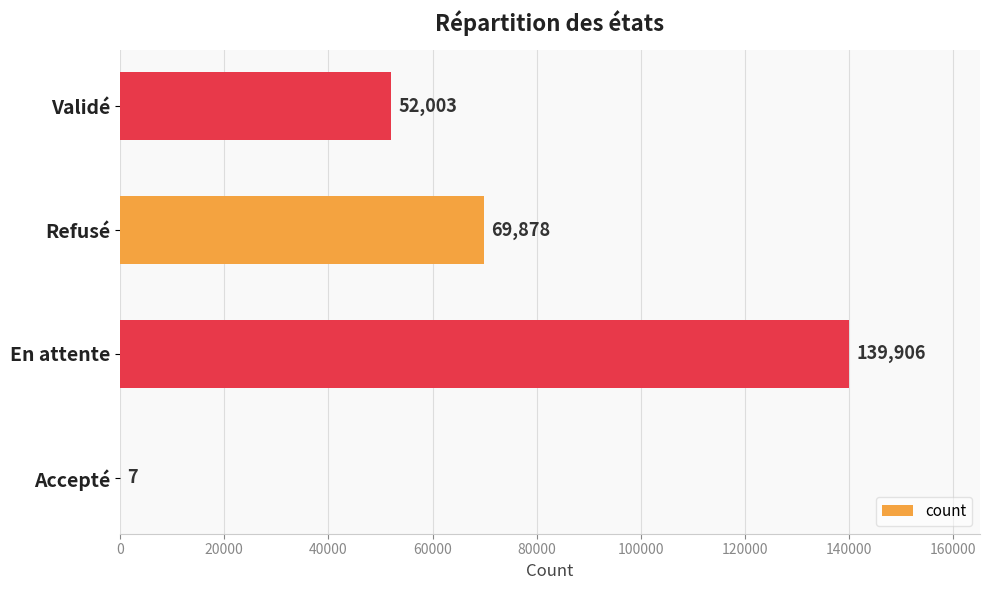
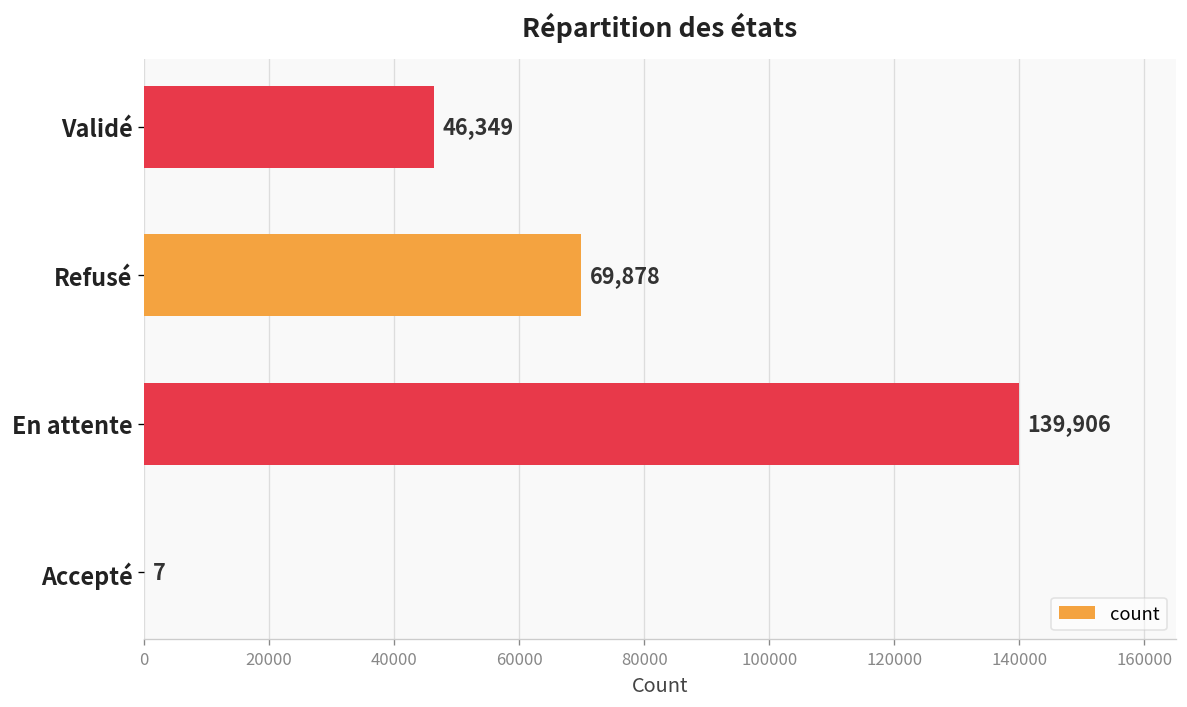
Validé: 52,003 -> 46,349
